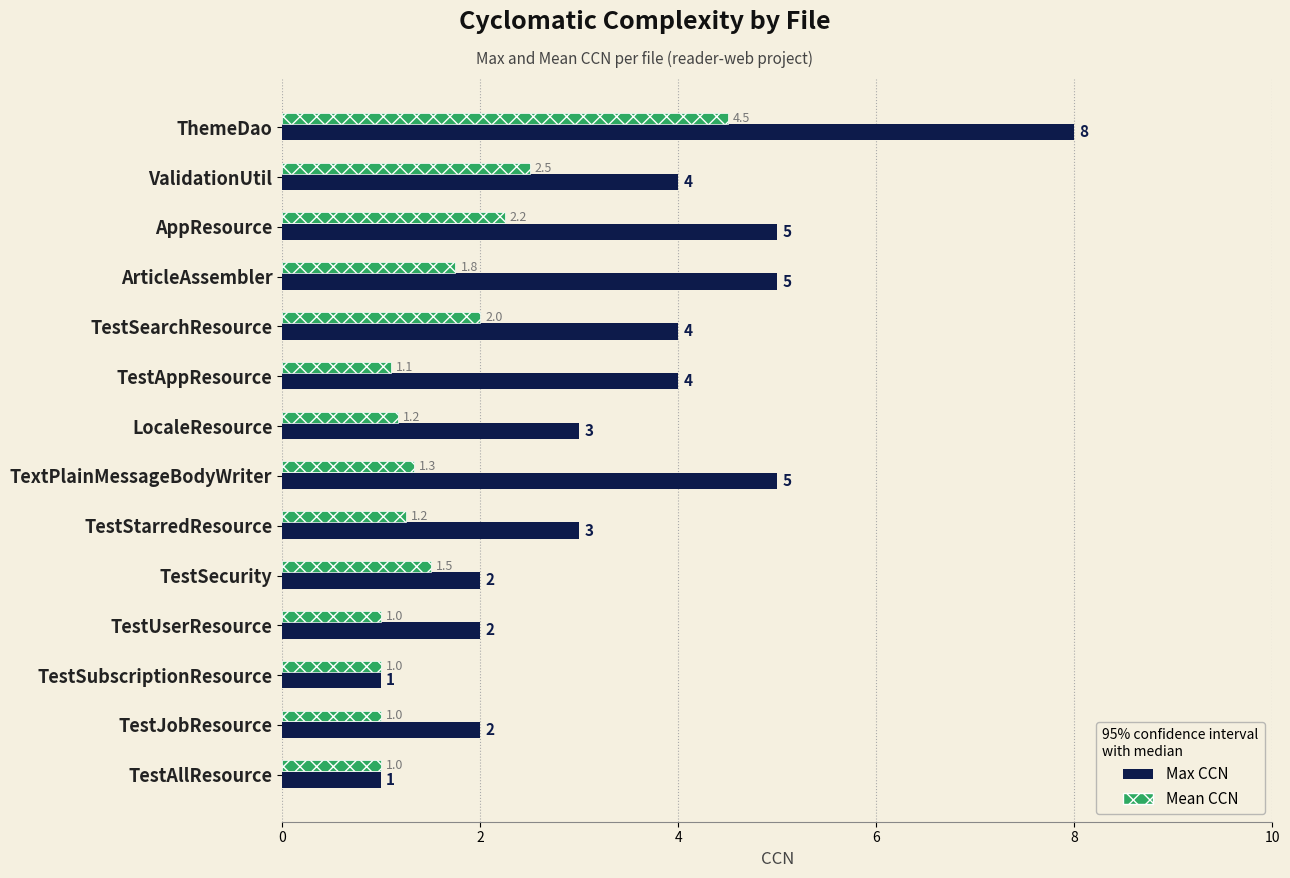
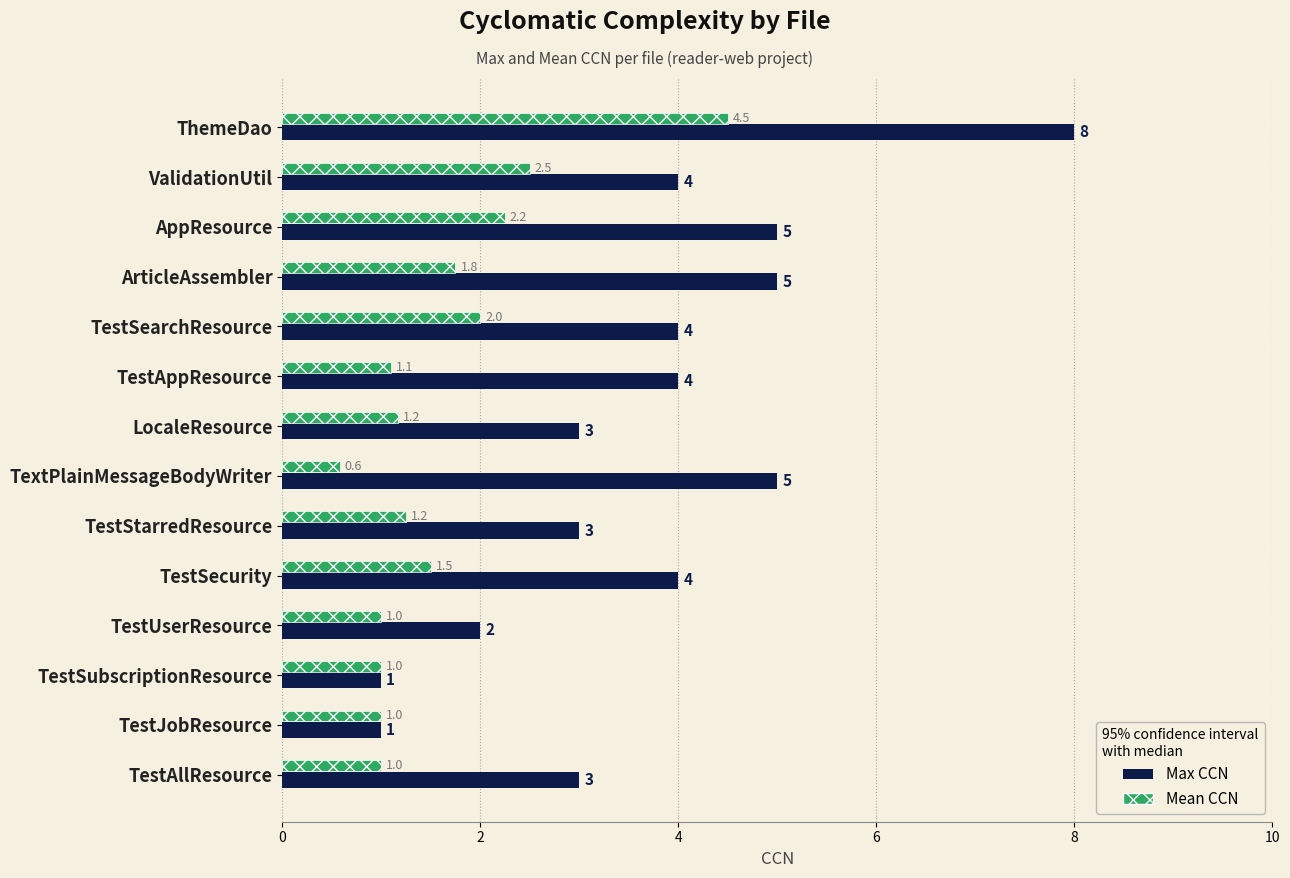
Mean CCN, TextPlainMessageBodyWriter: 1.3 -> 0.6
Max CCN, TestSecurity: 2 -> 4
Max CCN, TestJobResource: 2 -> 1
Max CCN, TestAllResource: 1 -> 3
